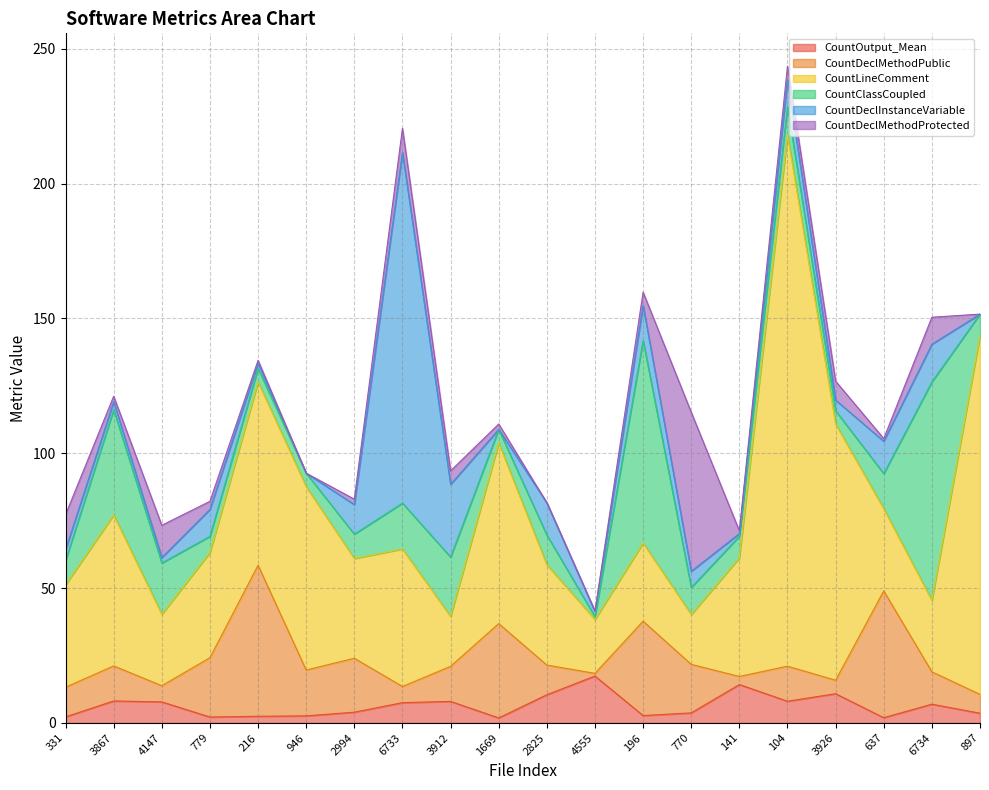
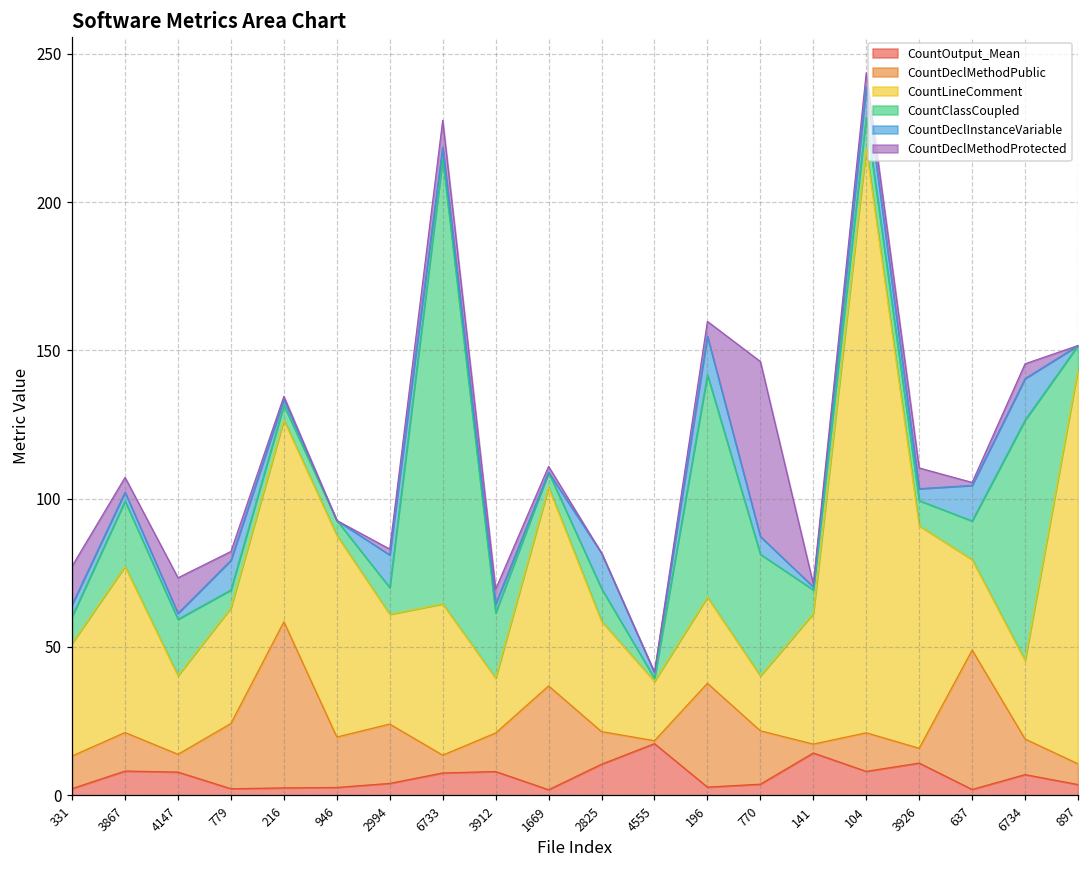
CountClassCoupled, 3867: 39 -> 22
CountDeclMethodProtected, 3867: 2 -> 5
CountClassCoupled, 6733: 17 -> 150
CountDeclInstanceVariable, 6733: 130 -> 4
CountDeclInstanceVariable, 3912: 27 -> 3
CountClassCoupled, 770: 10 -> 41
CountLineComment, 3926: 95 -> 75
CountClassCoupled, 3926: 5 -> 9
CountDeclMethodProtected, 6734: 10 -> 5
